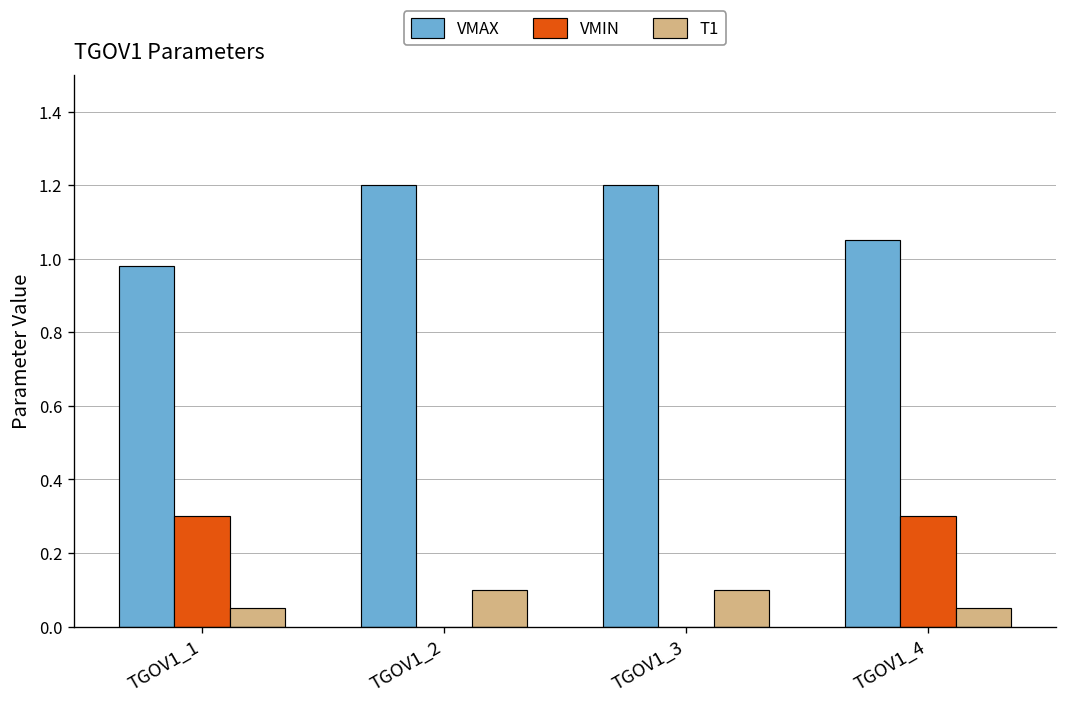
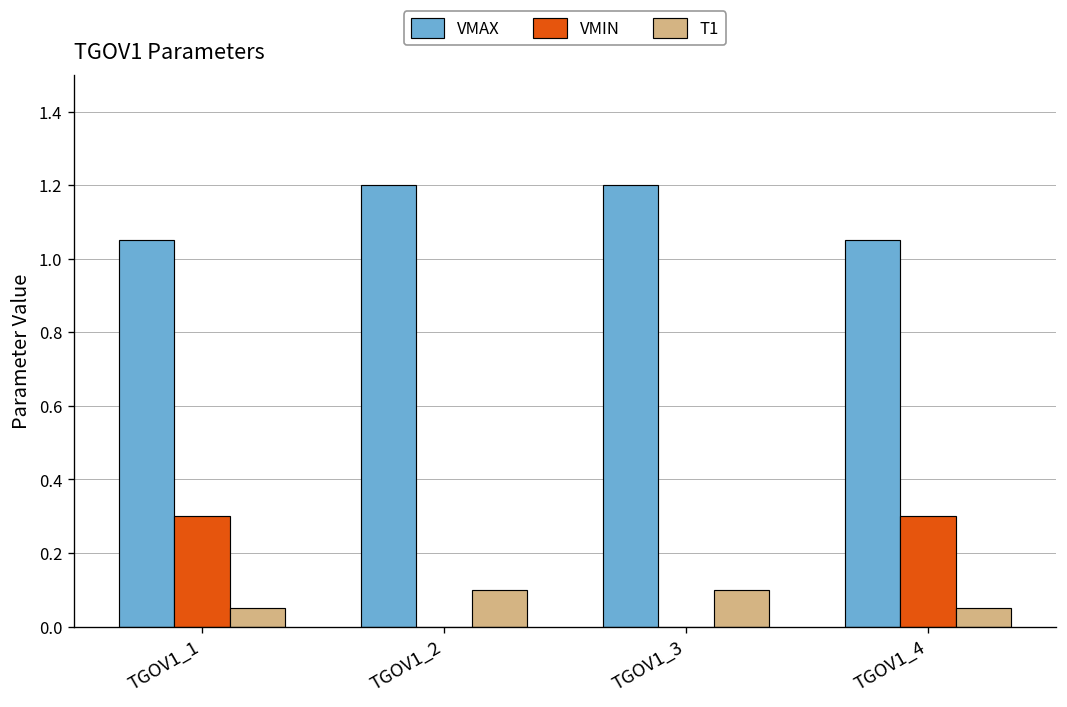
VMAX, TGOV1_1: 0.98 -> 1.05
